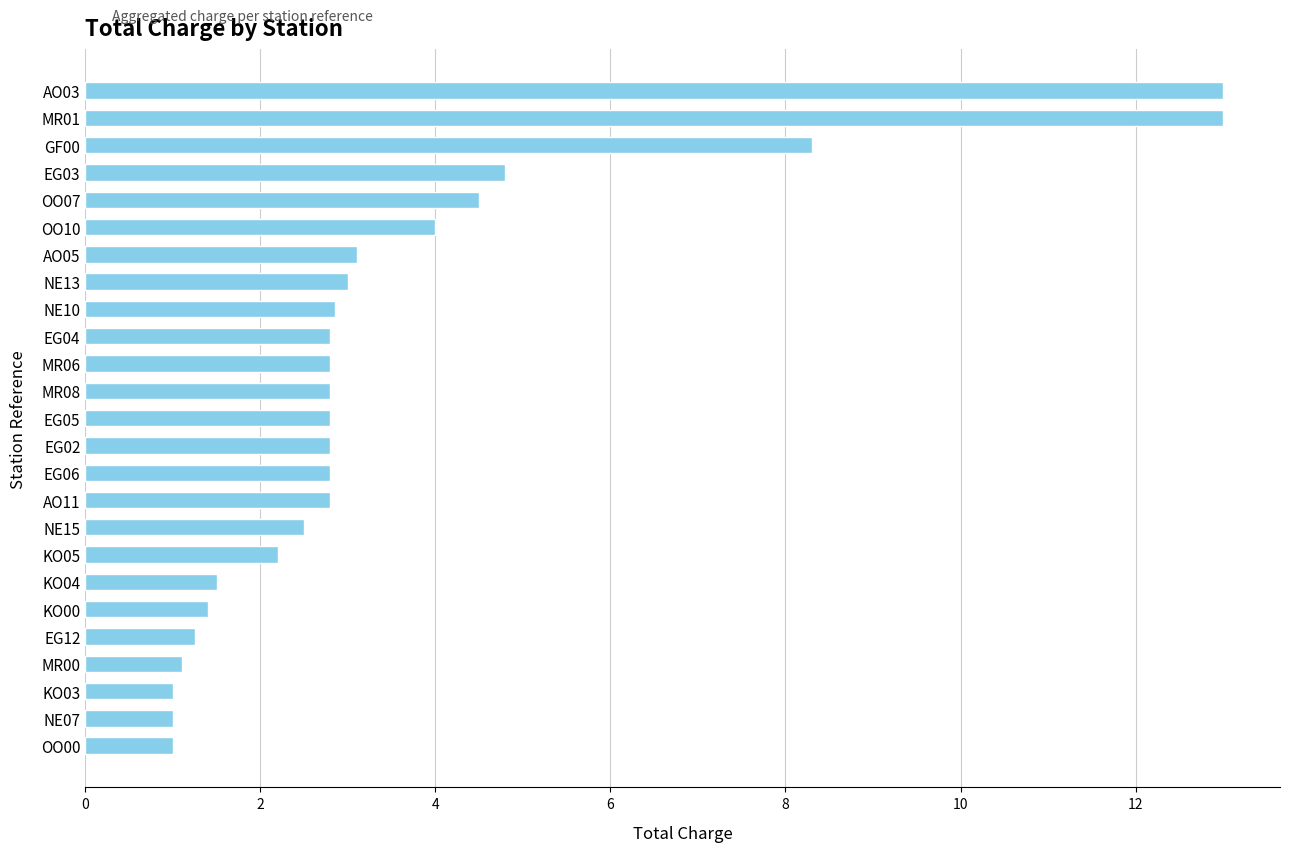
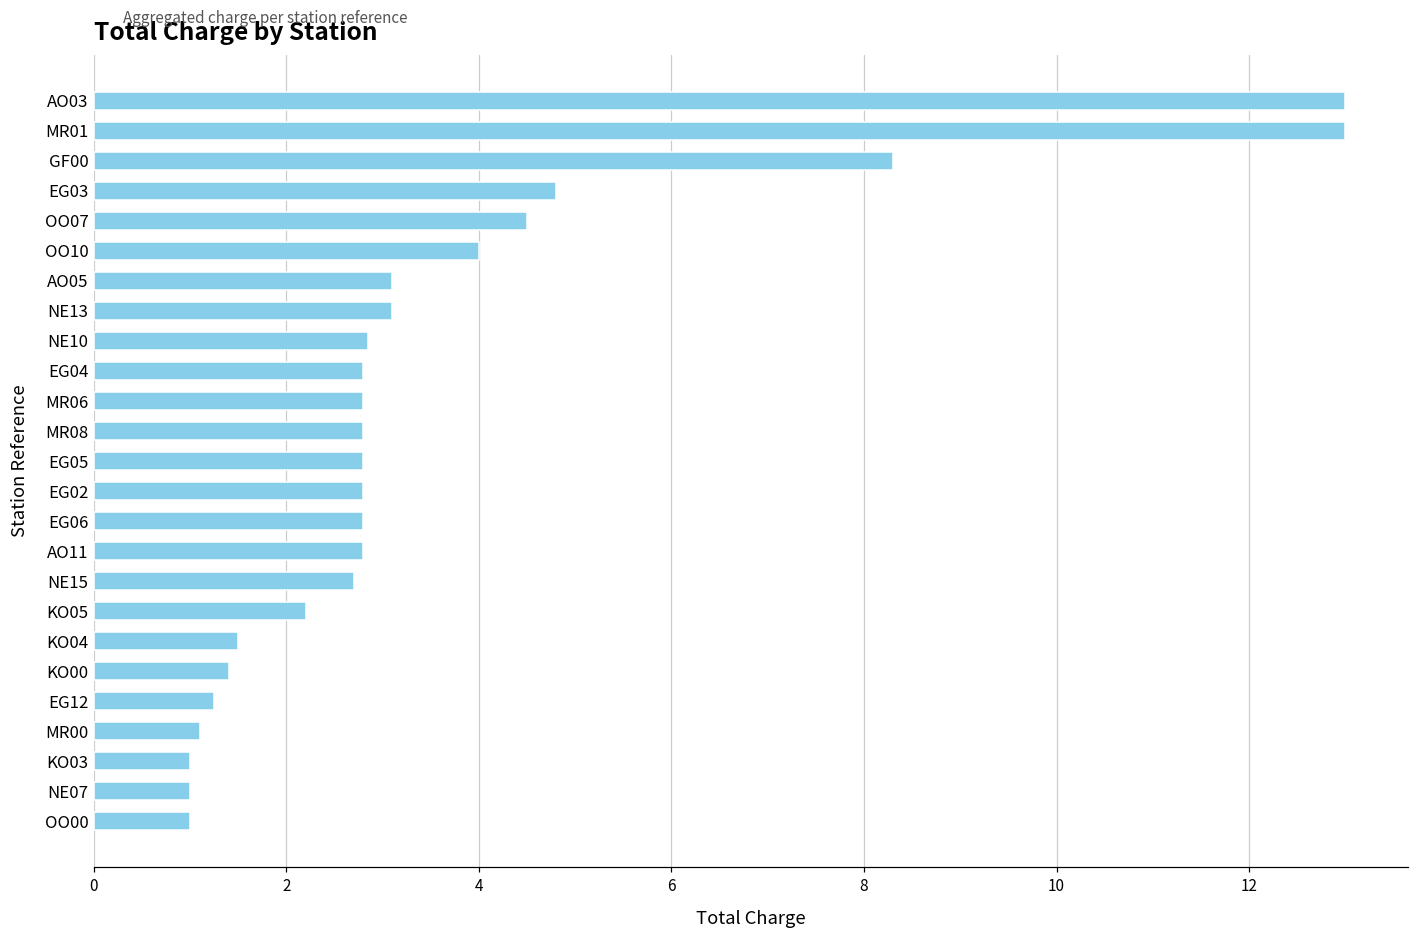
NE13: 3.0 -> 3.1
NE15: 2.5 -> 2.7
